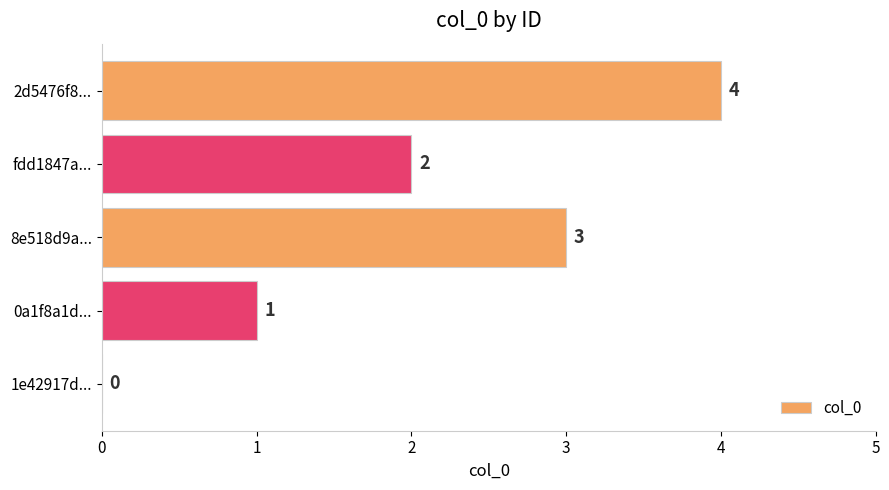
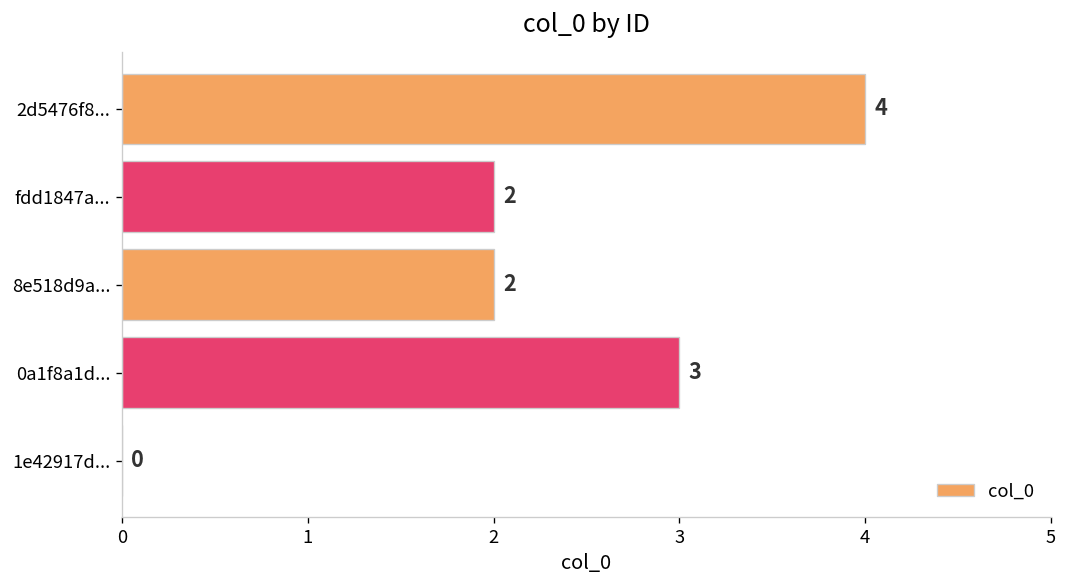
8e518d9a...: 3 -> 2
0a1f8a1d...: 1 -> 3
